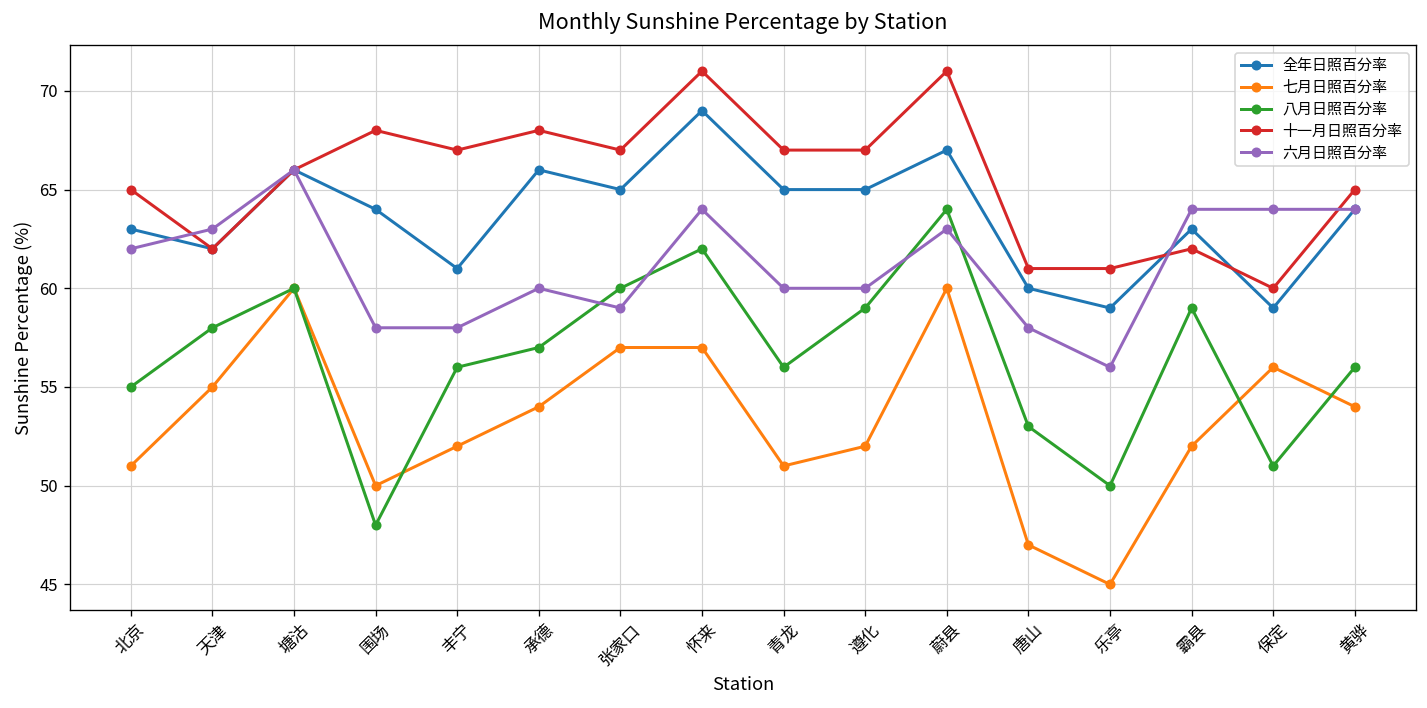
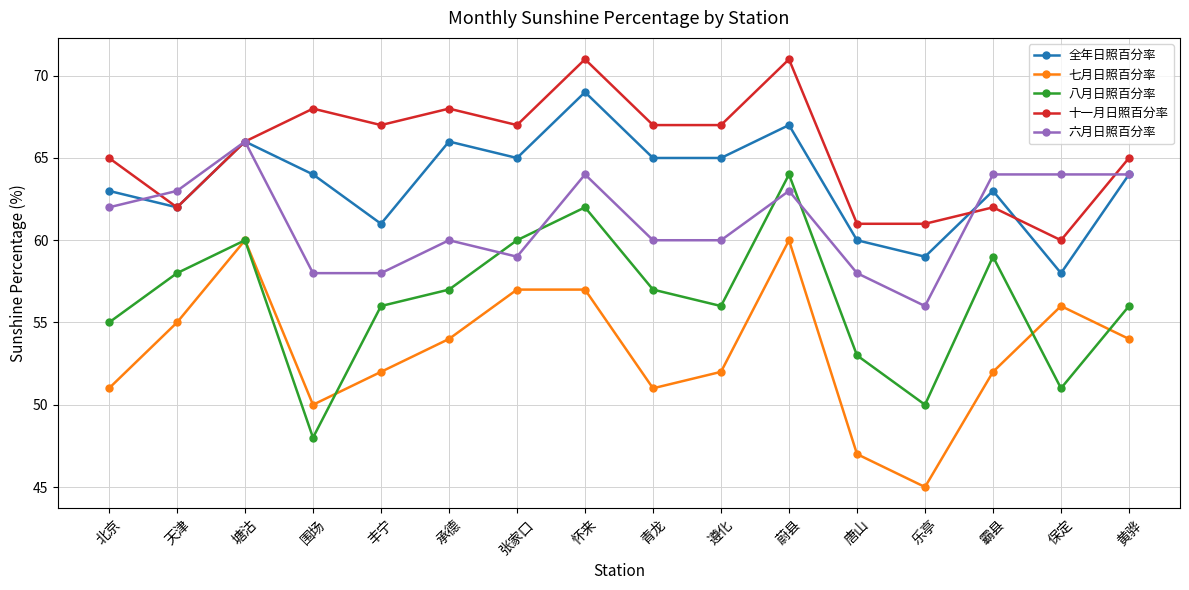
八月日照百分率, 青龙: 56 -> 57
八月日照百分率, 遵化: 59 -> 56
全年日照百分率, 保定: 59 -> 58
